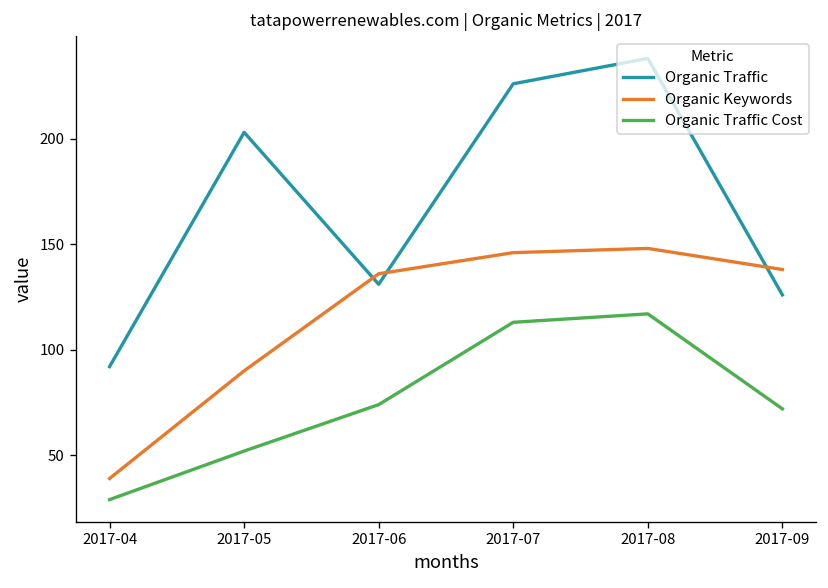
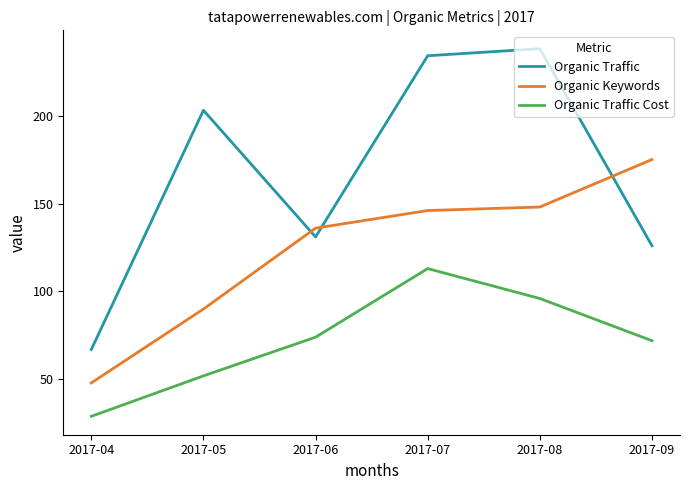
Organic Traffic, 2017-04: 92 -> 67
Organic Keywords, 2017-04: 39 -> 48
Organic Traffic, 2017-07: 226 -> 234
Organic Traffic Cost, 2017-08: 117 -> 96
Organic Keywords, 2017-09: 138 -> 175
